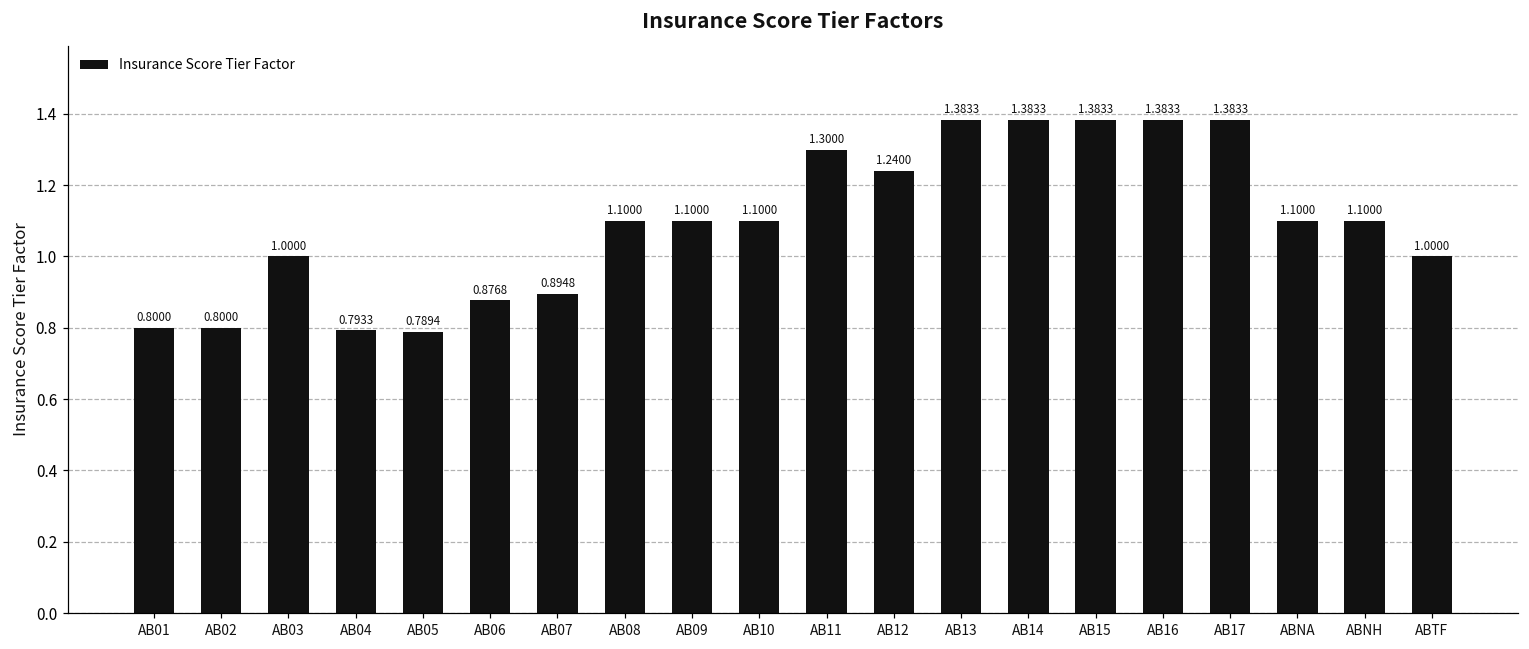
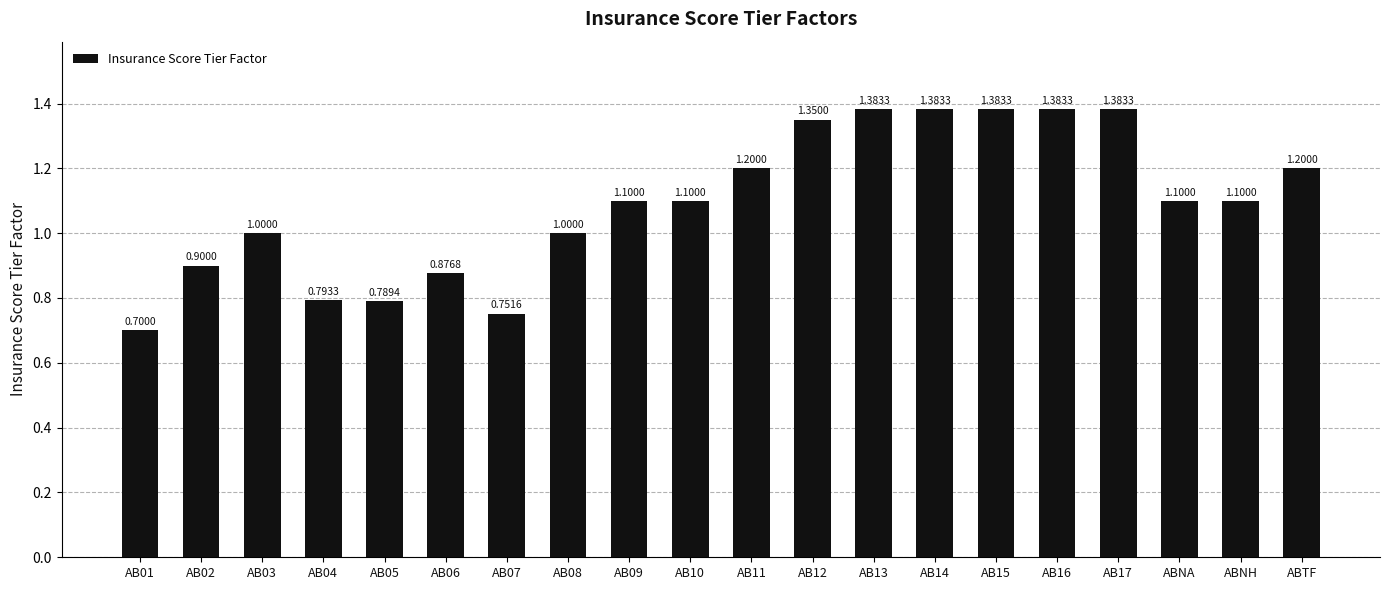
AB01: 0.8000 -> 0.7000
AB02: 0.8000 -> 0.9000
AB07: 0.8948 -> 0.7516
AB08: 1.1000 -> 1.0000
AB11: 1.3000 -> 1.2000
AB12: 1.2400 -> 1.3500
ABTF: 1.0000 -> 1.2000
